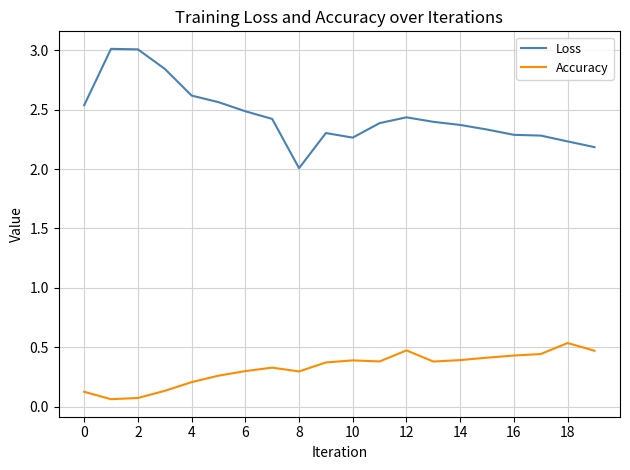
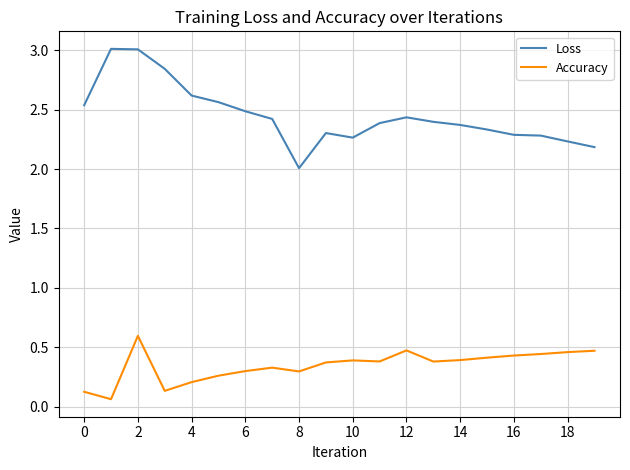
Accuracy, 2: 0.07 -> 0.60
Accuracy, 18: 0.54 -> 0.46
